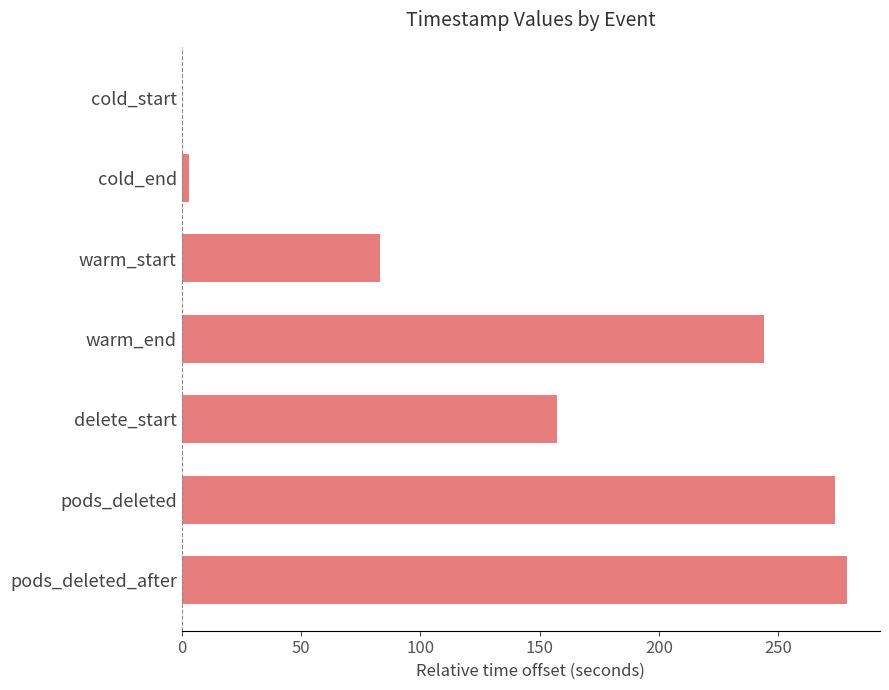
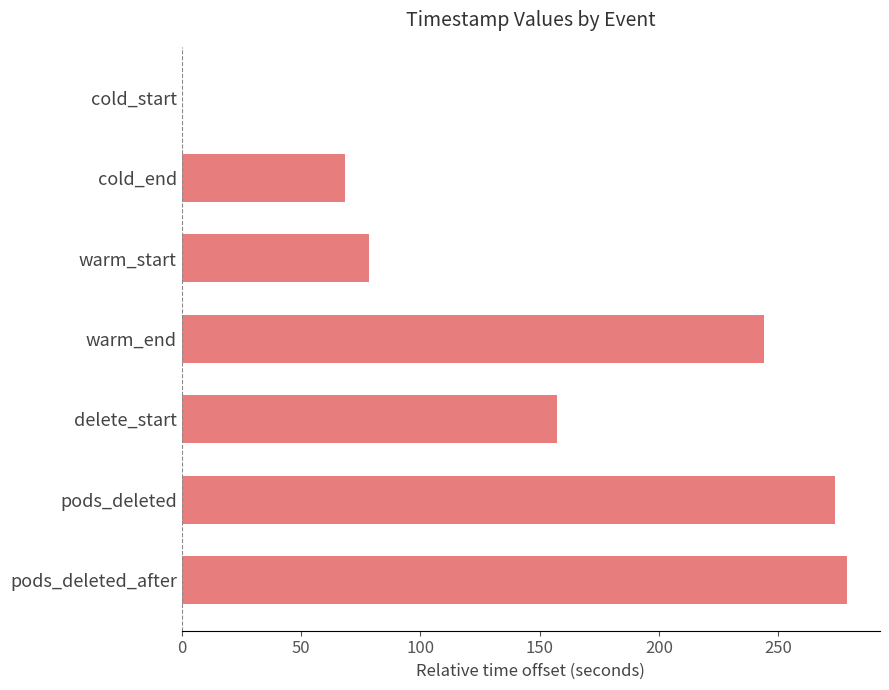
cold_end: 3 -> 68
warm_start: 83 -> 78
